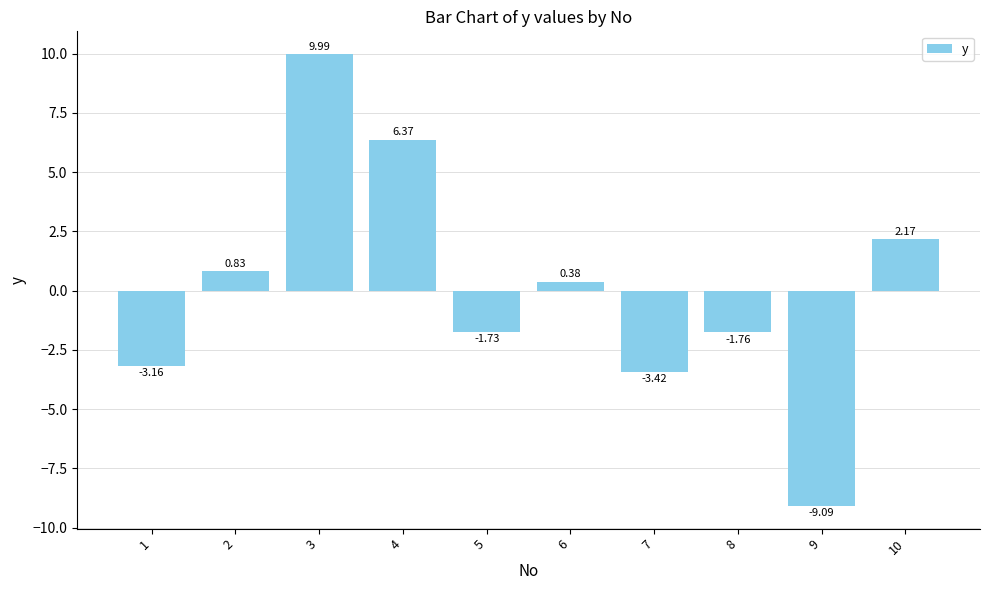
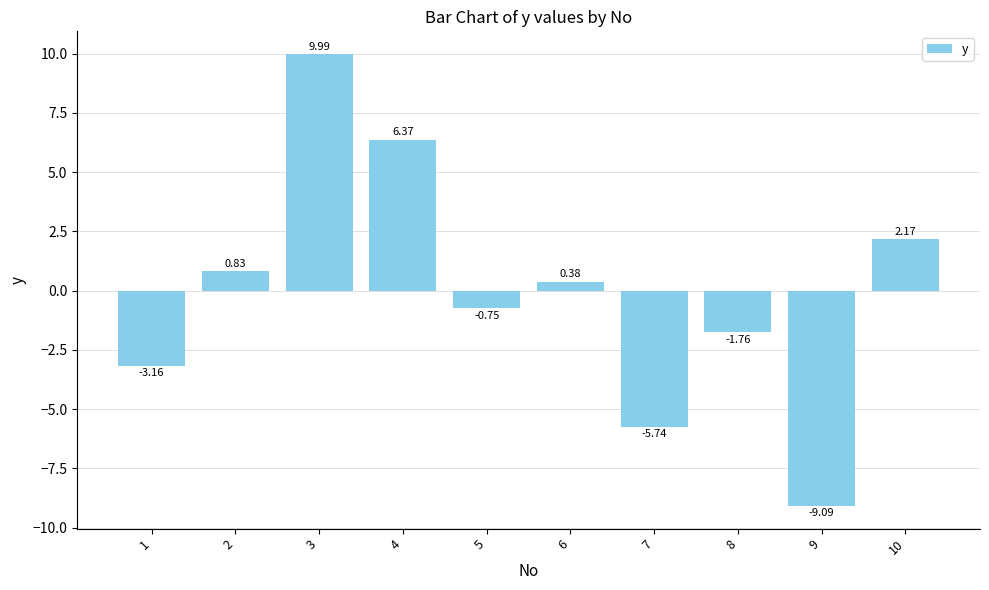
5: -1.73 -> -0.75
7: -3.42 -> -5.74
